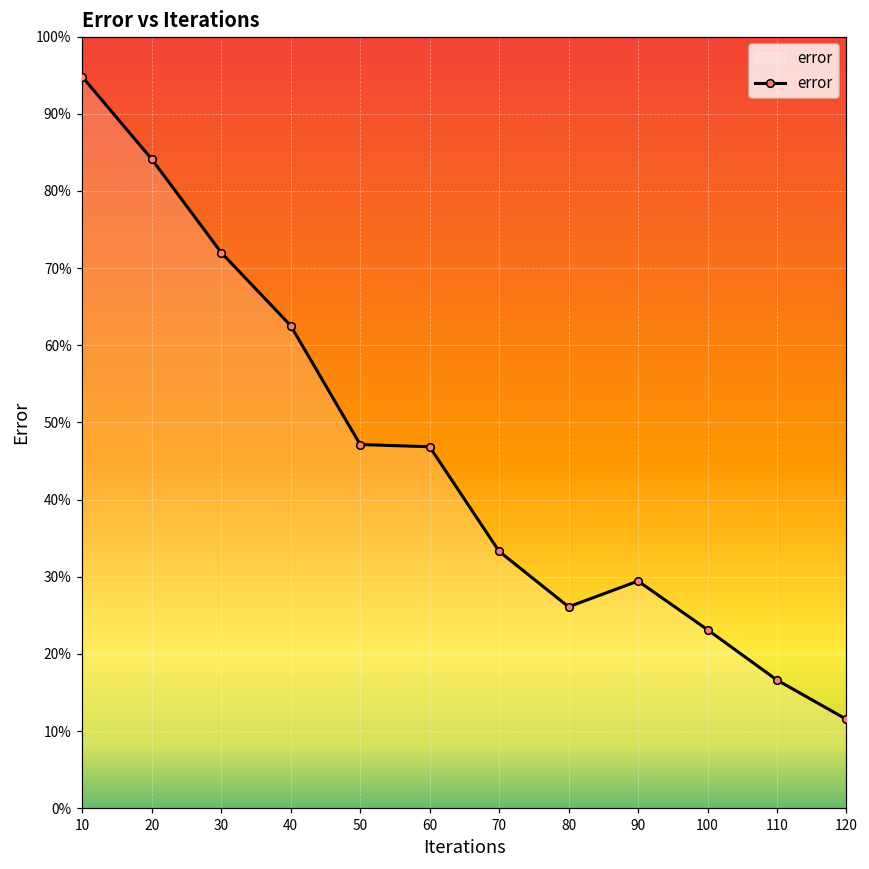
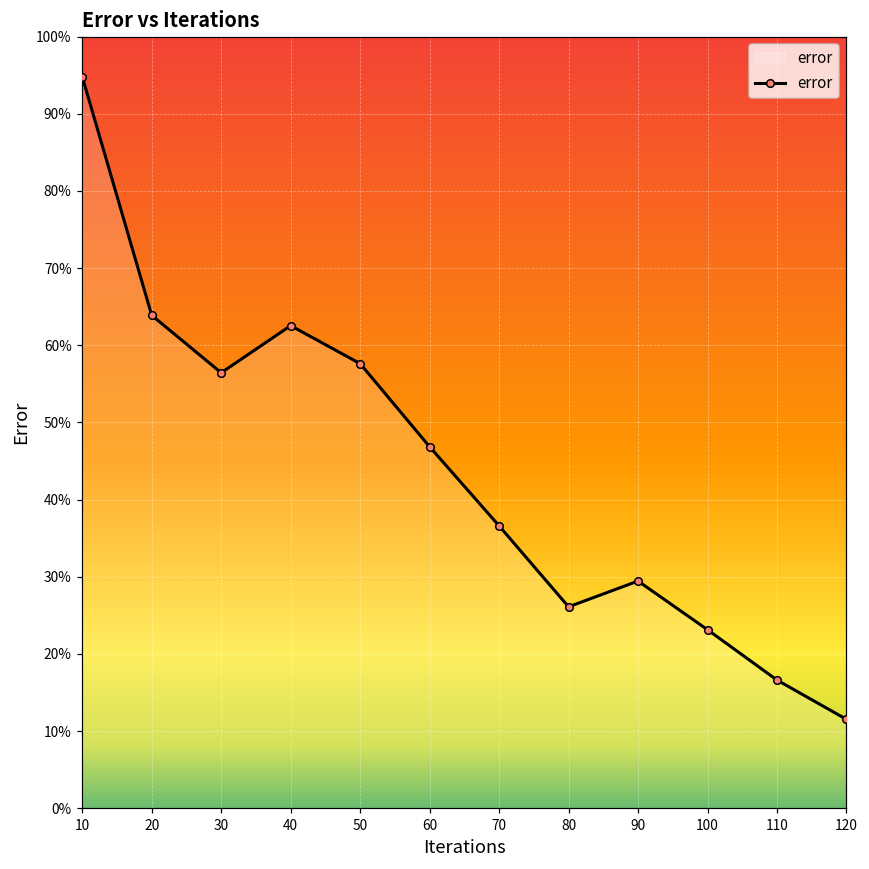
20: 84% -> 64%
30: 72% -> 56%
50: 47% -> 58%
70: 33% -> 37%
